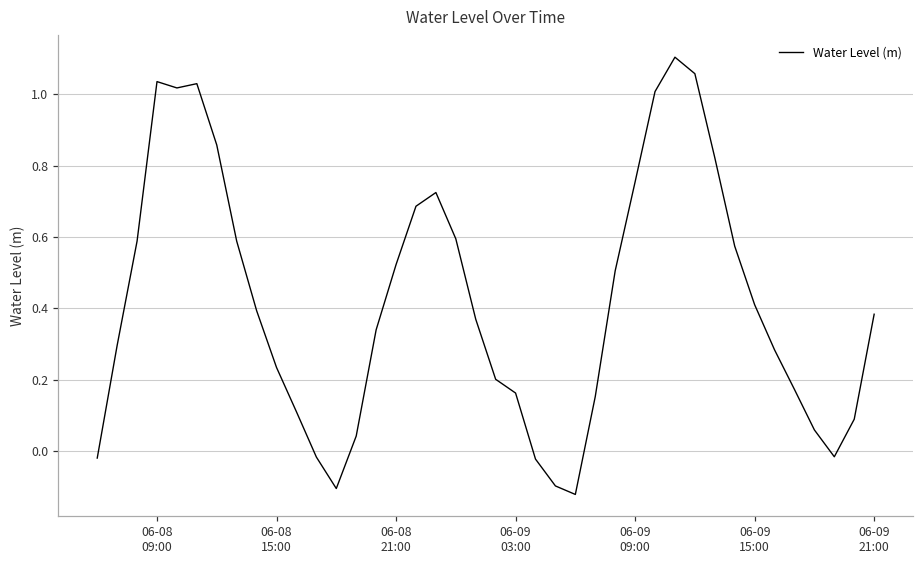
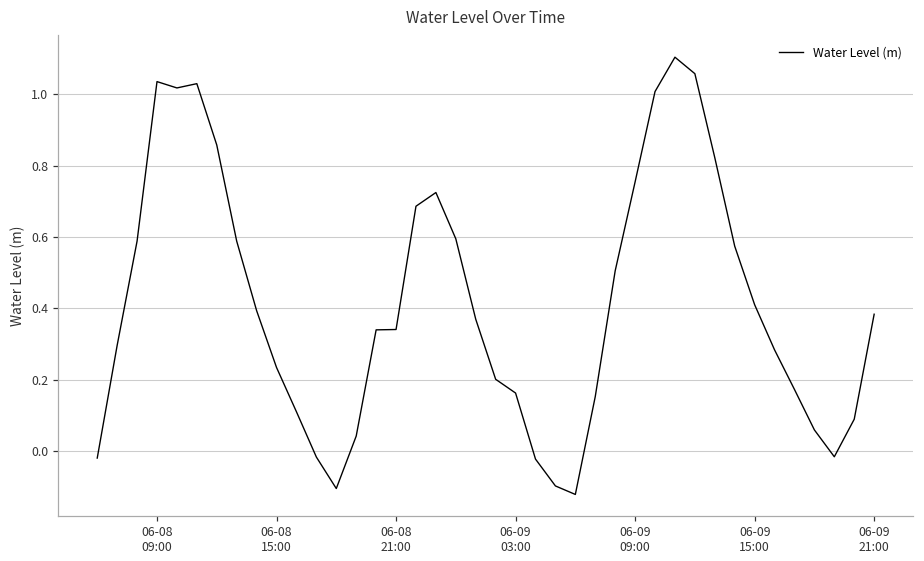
06-08 21:00: 0.52 -> 0.34
